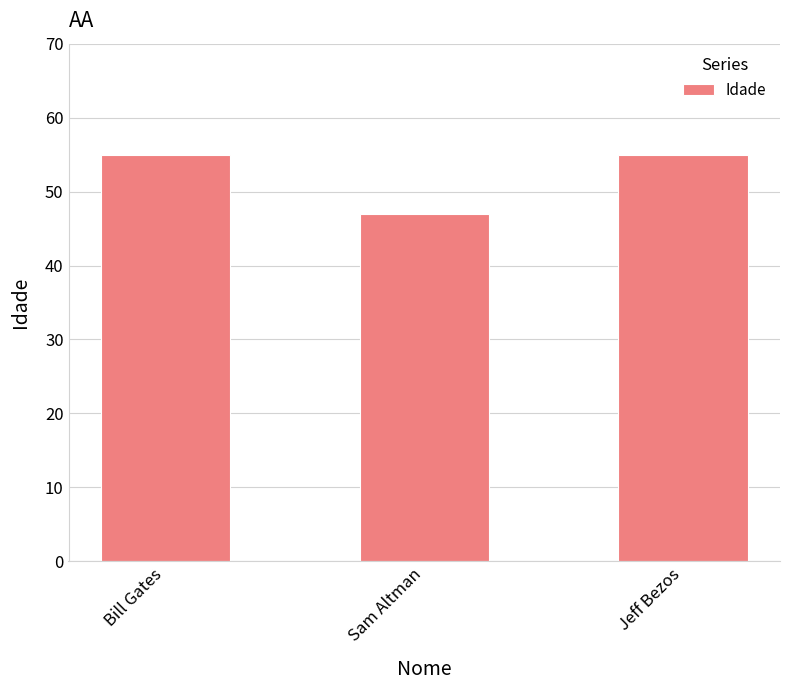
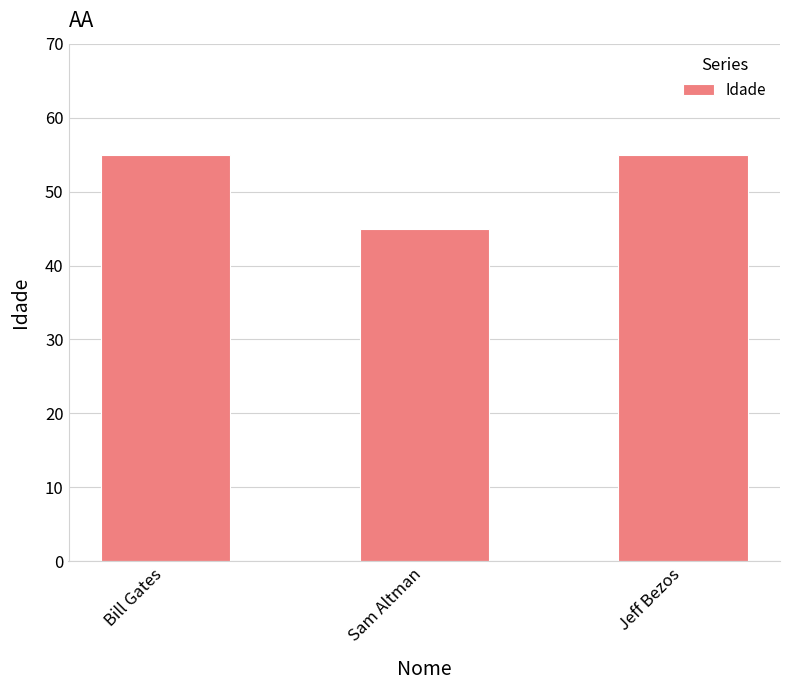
Sam Altman: 47 -> 45
